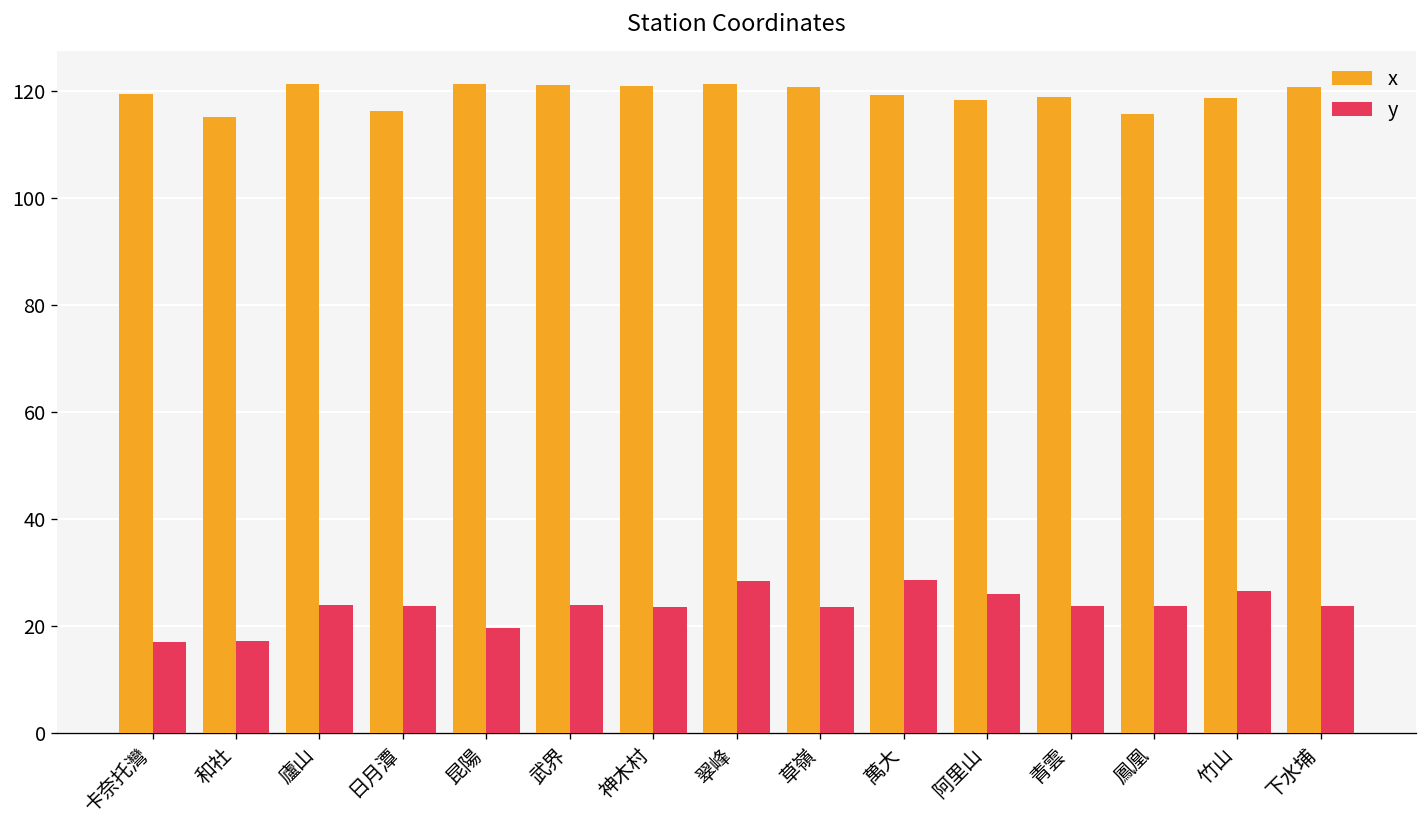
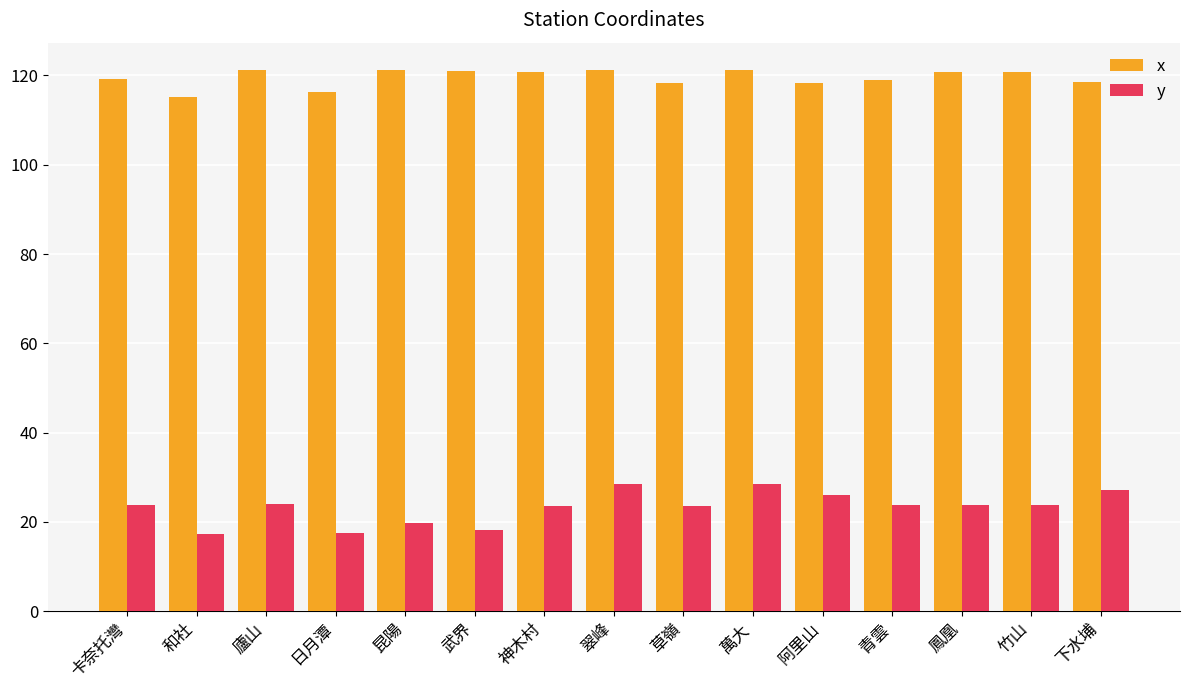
y, 卡奈托灣: 17 -> 24
y, 日月潭: 24 -> 17
y, 武界: 24 -> 18
x, 草嶺: 121 -> 118
x, 萬大: 119 -> 121
x, 鳳凰: 116 -> 121
x, 竹山: 119 -> 121
y, 竹山: 27 -> 24
x, 下水埔: 121 -> 119
y, 下水埔: 24 -> 27
